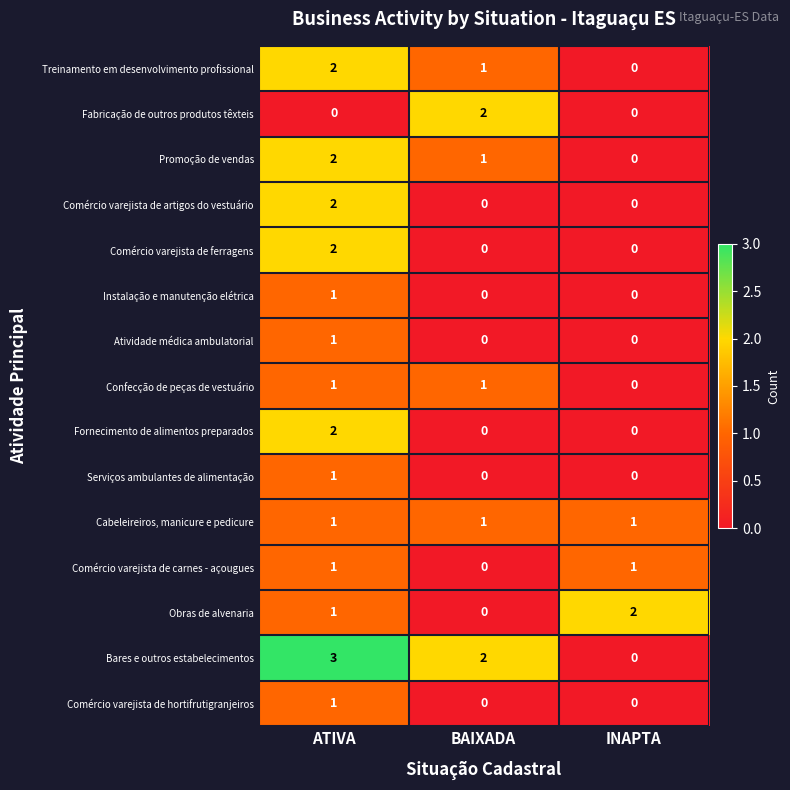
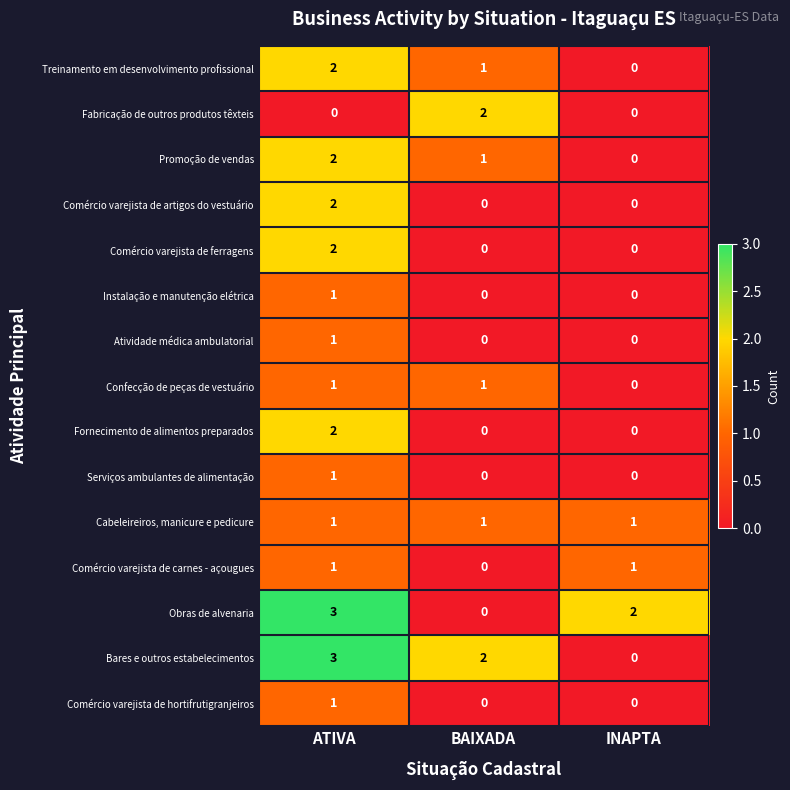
Obras de alvenaria, ATIVA: 1 -> 3
